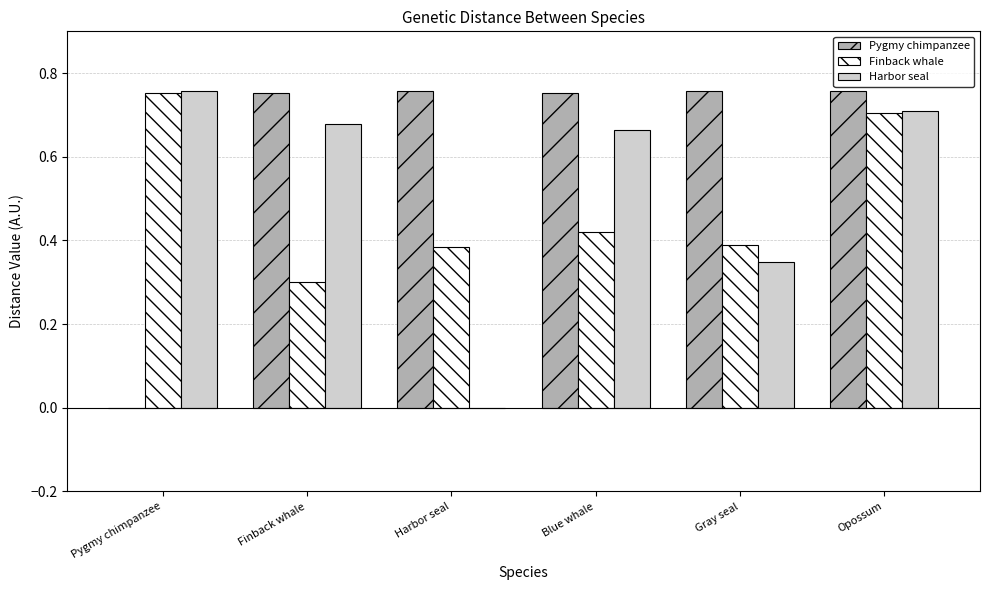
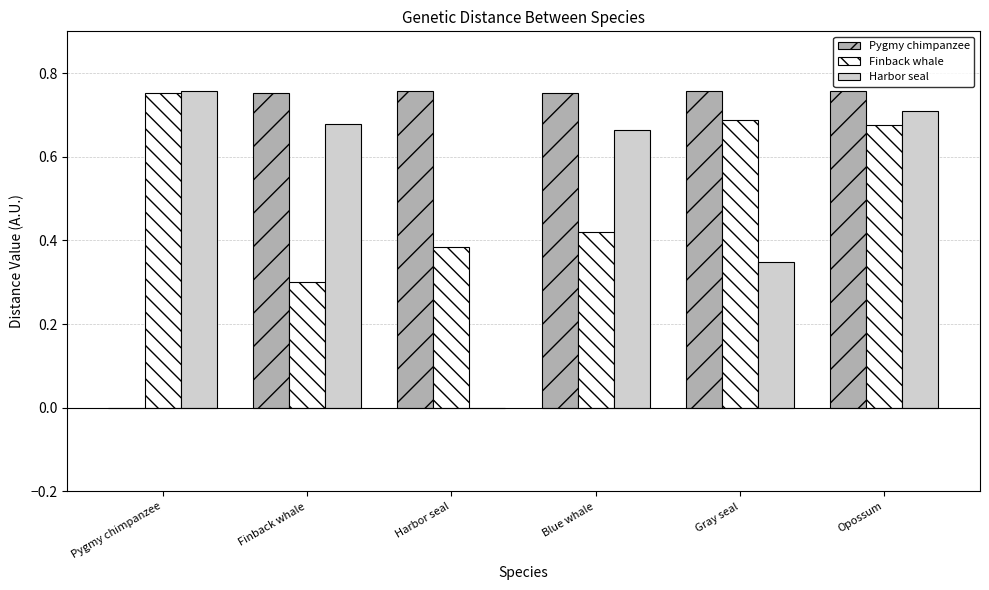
Finback whale, Gray seal: 0.39 -> 0.69
Finback whale, Opossum: 0.71 -> 0.68
